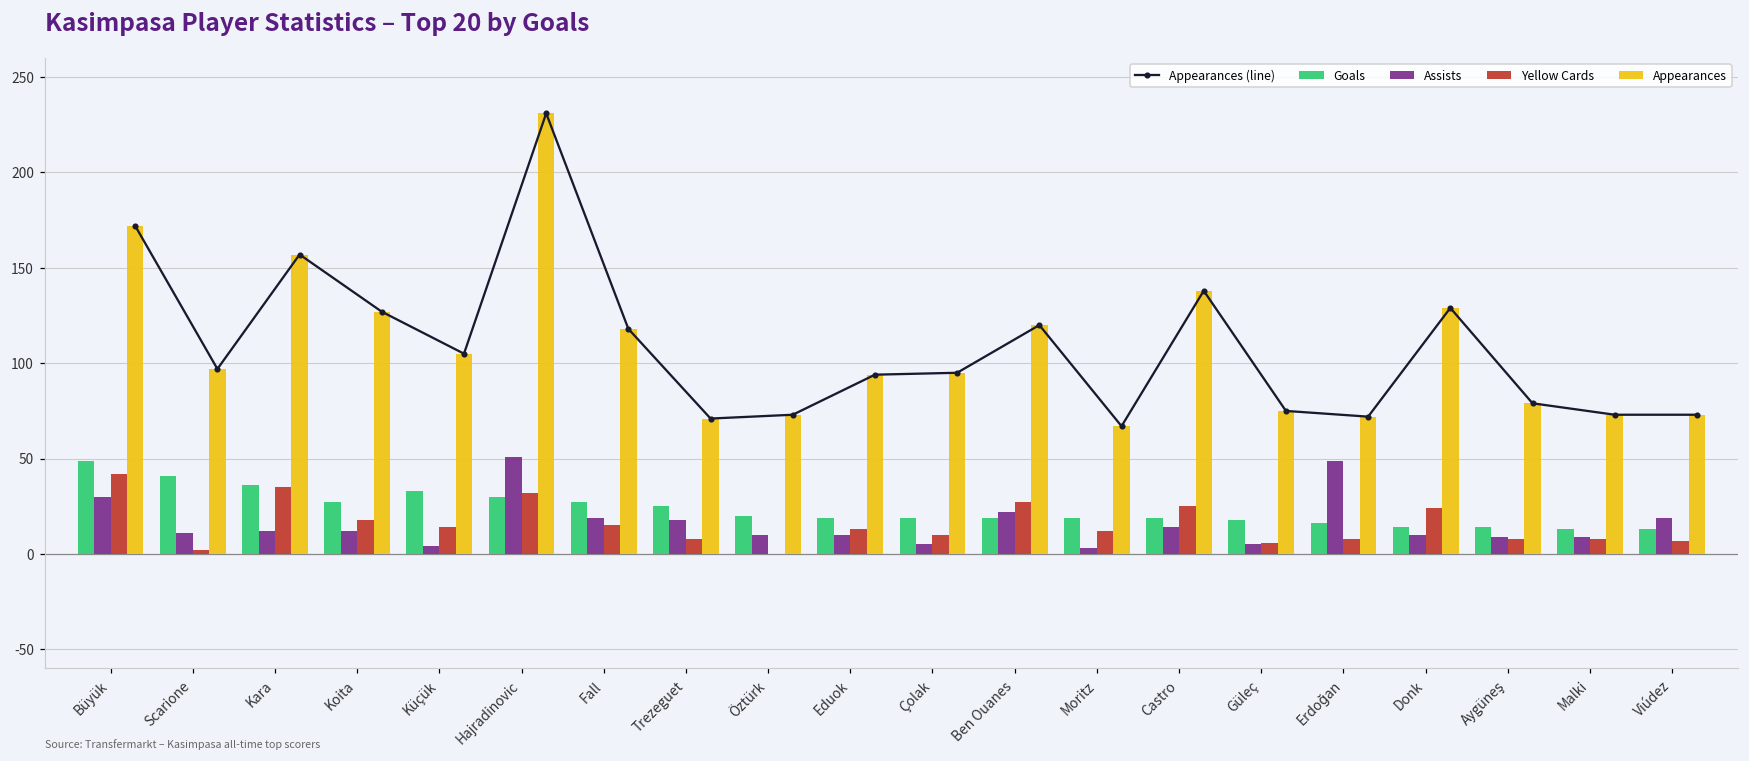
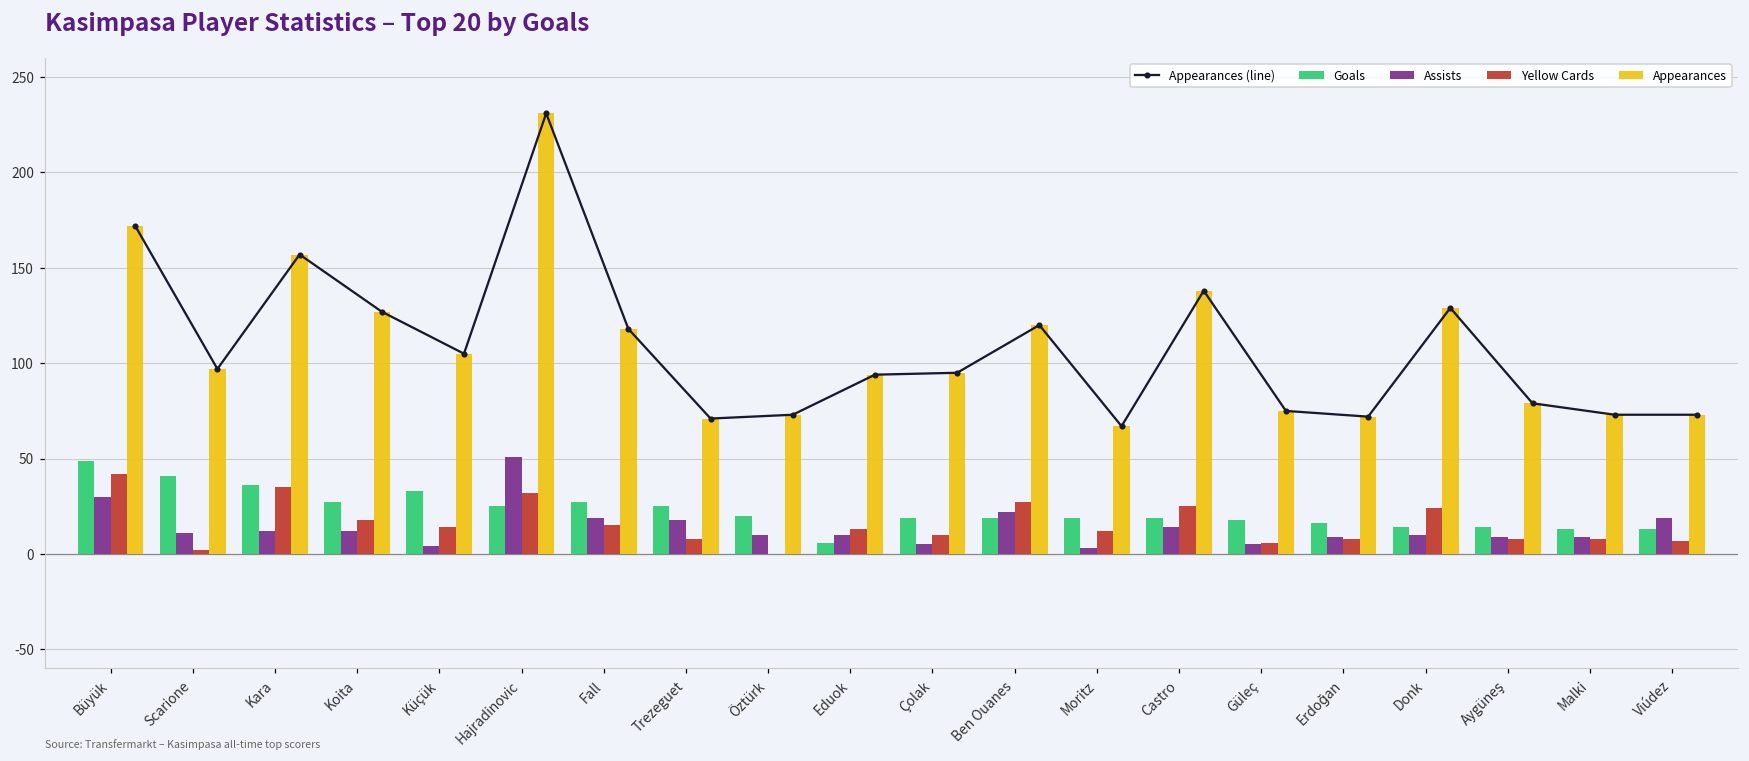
Goals, Hajradinovic: 30 -> 25
Goals, Eduok: 19 -> 6
Assists, Erdoğan: 49 -> 9
